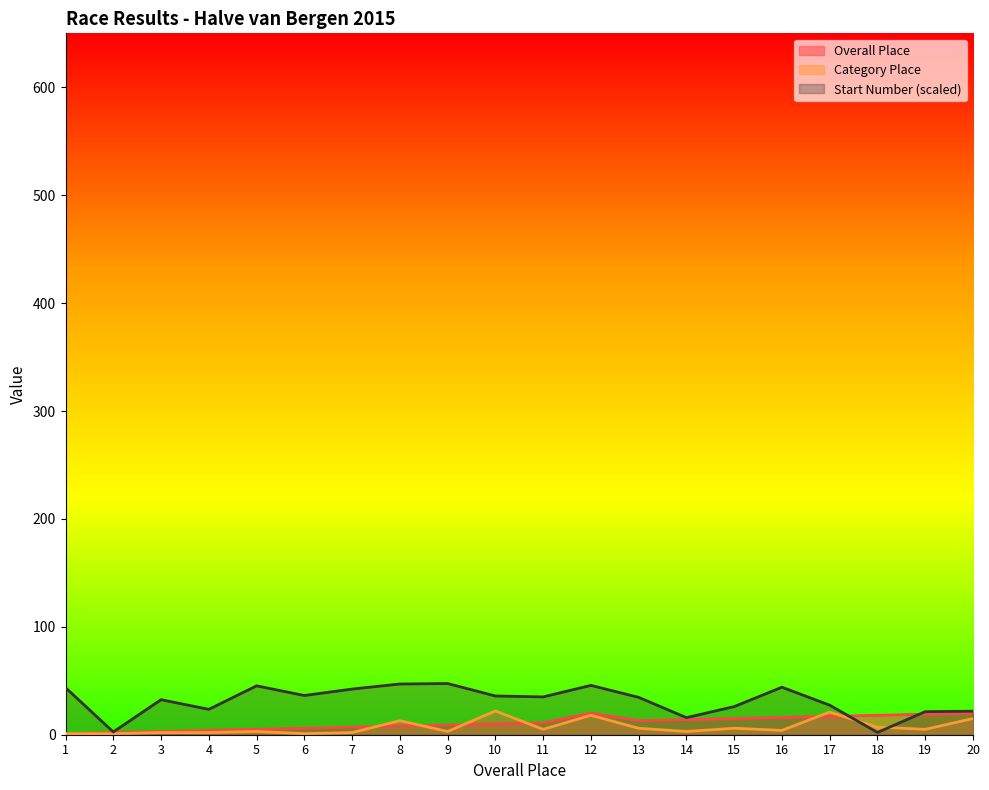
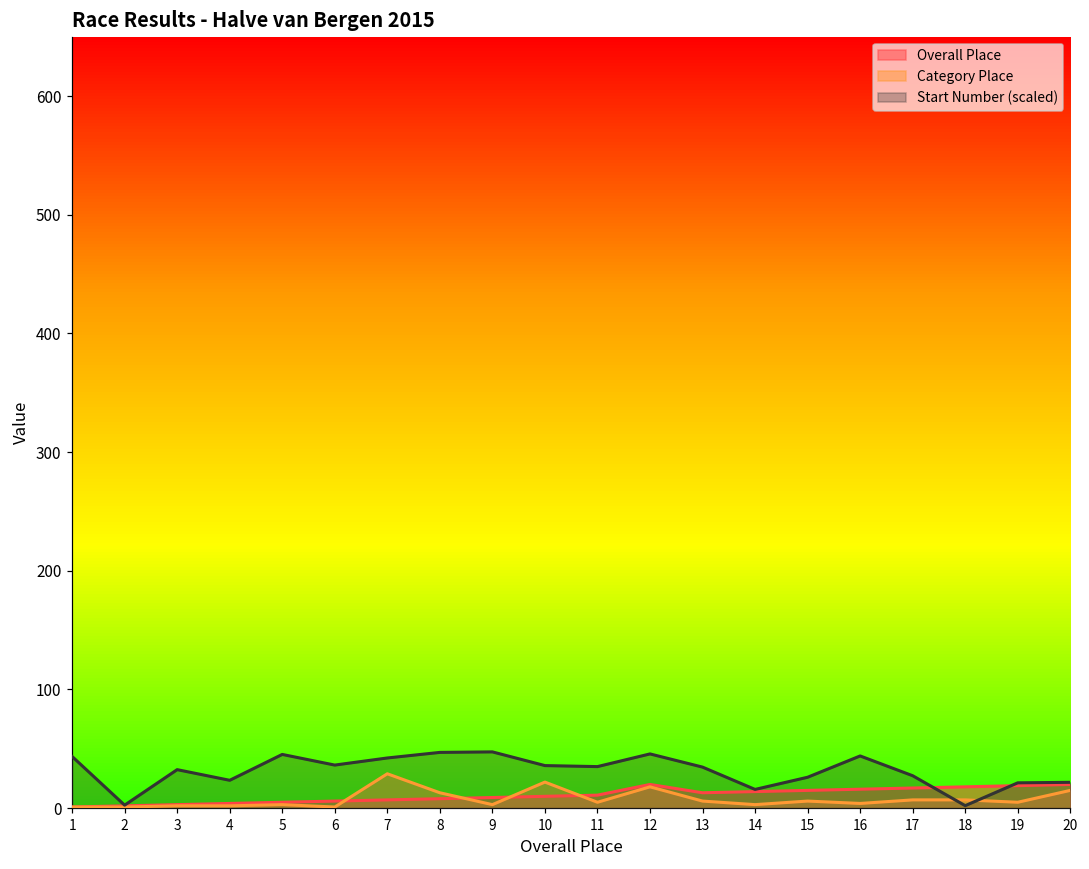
Category Place, 7: 2 -> 29
Category Place, 17: 21 -> 7
